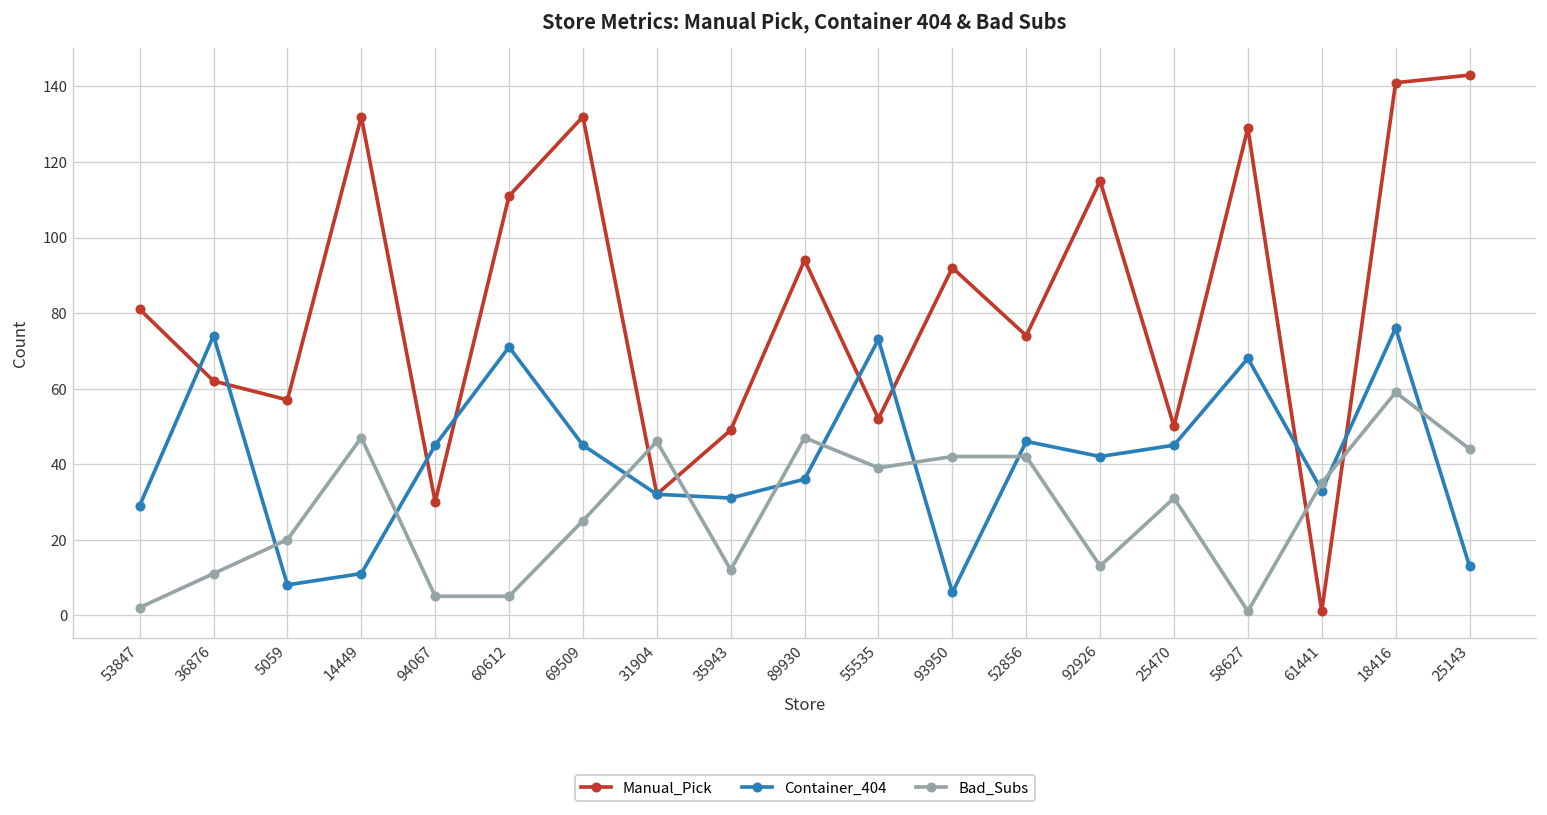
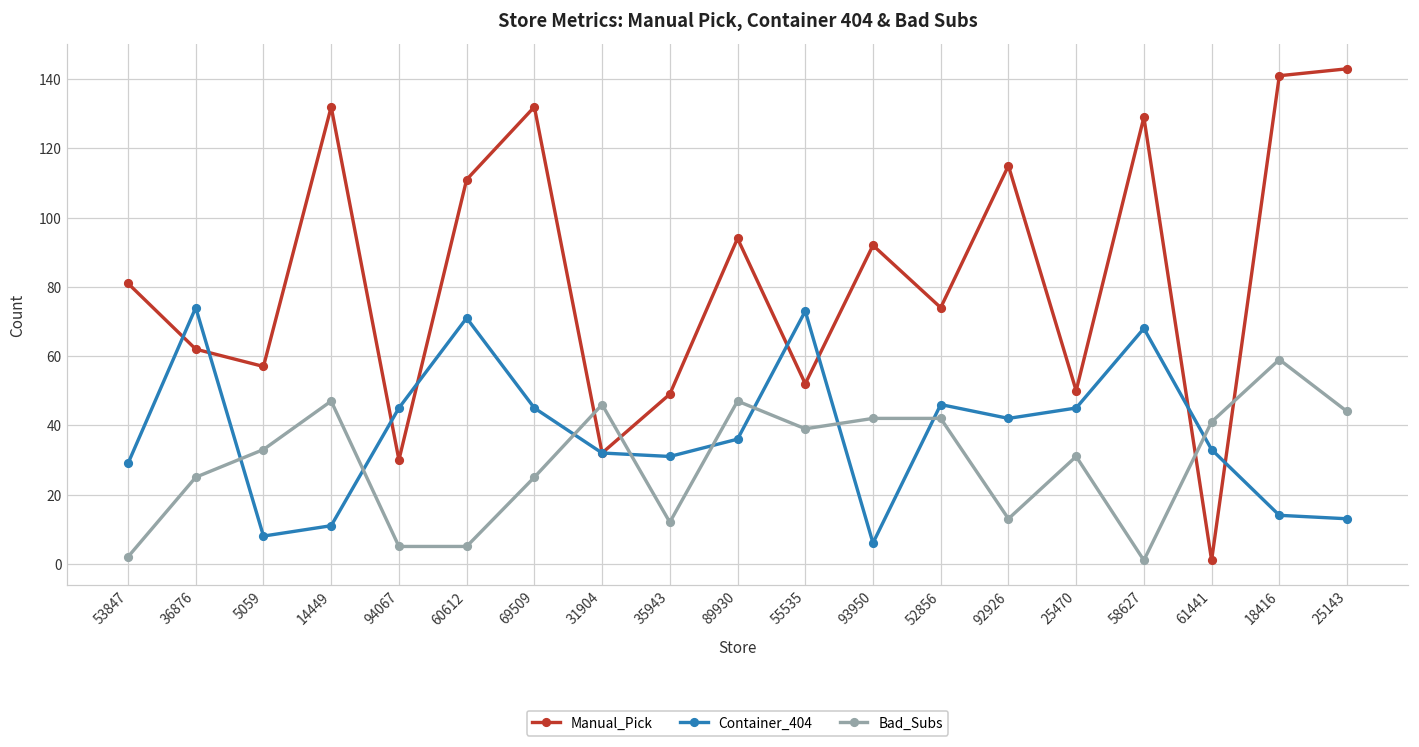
Bad_Subs, 36876: 11 -> 25
Bad_Subs, 5059: 20 -> 33
Bad_Subs, 61441: 35 -> 41
Container_404, 18416: 76 -> 14
